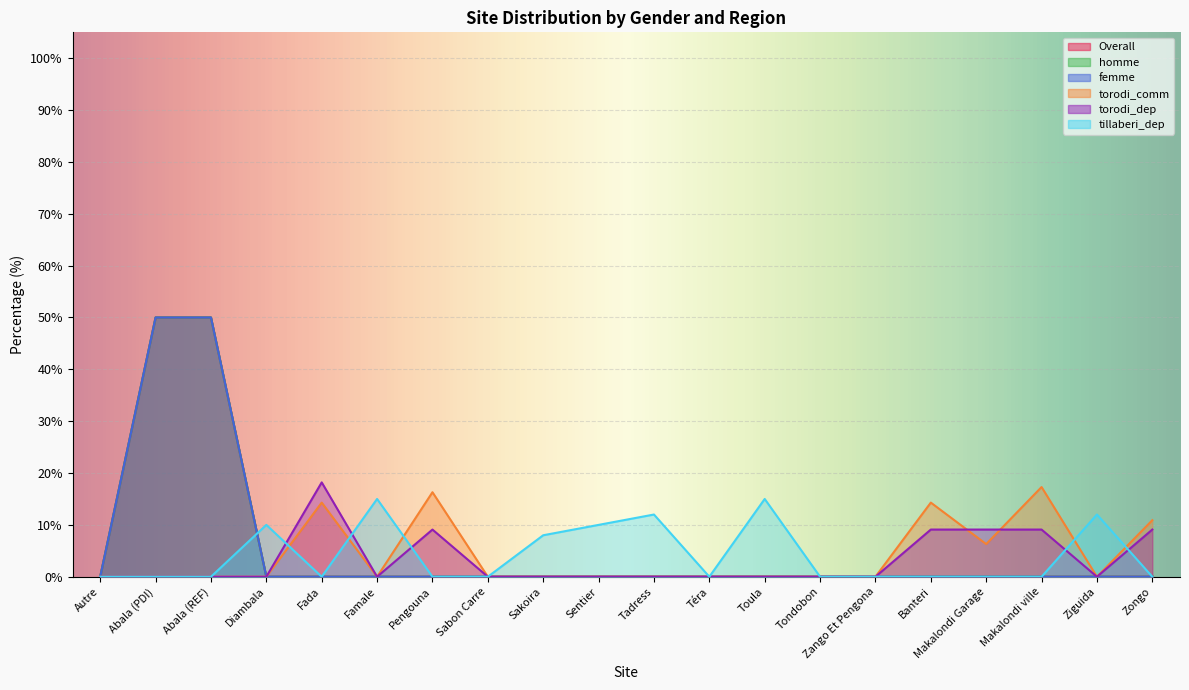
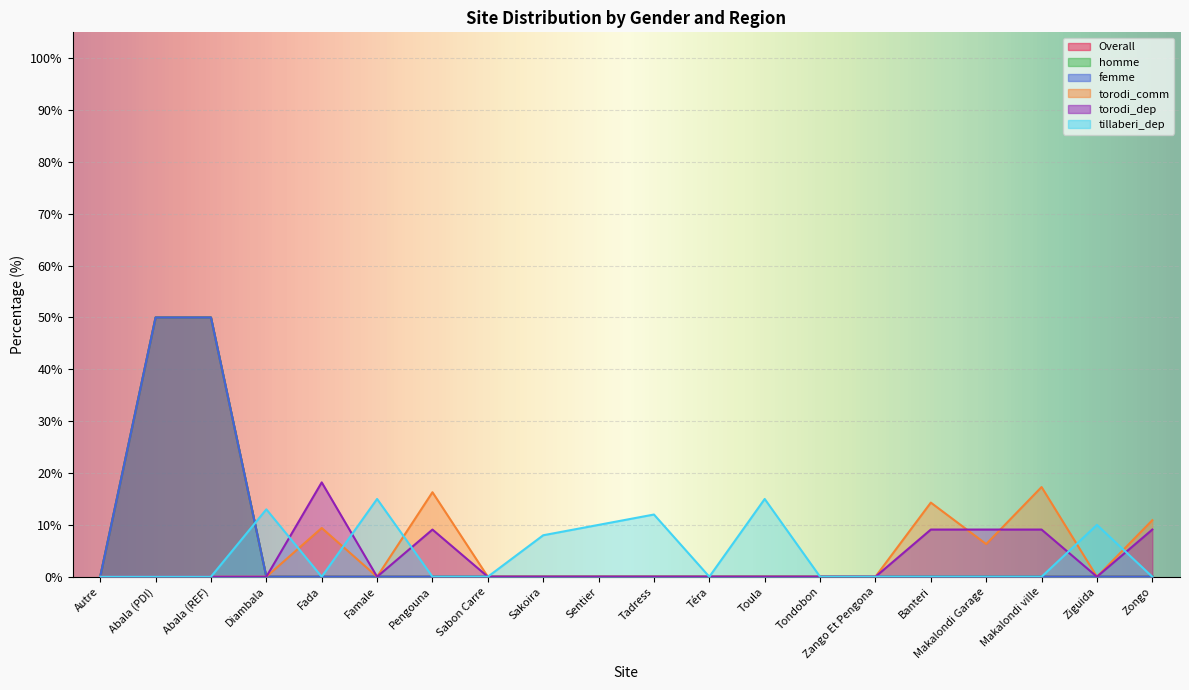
tillaberi_dep, Diambala: 10% -> 13%
torodi_comm, Fada: 14% -> 9%
tillaberi_dep, Ziguida: 12% -> 10%
